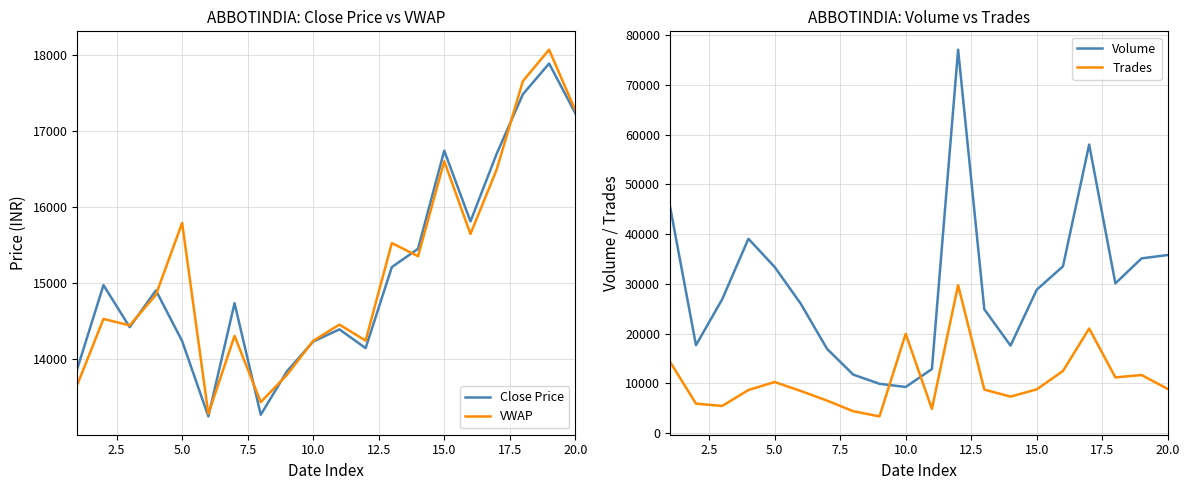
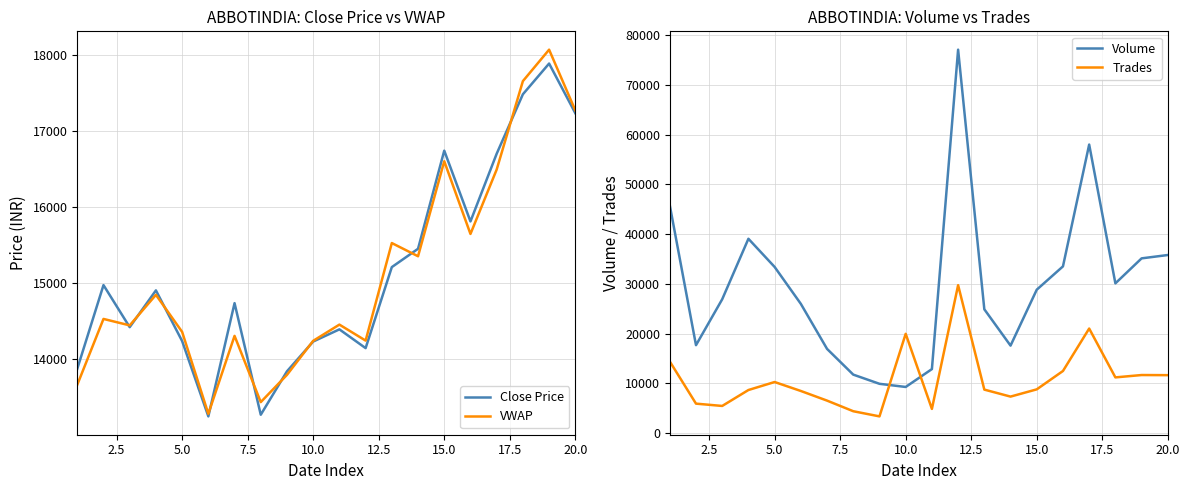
ABBOTINDIA: Close Price vs VWAP, VWAP, 5.0: 15800 -> 14400
ABBOTINDIA: Volume vs Trades, Trades, 20.0: 9000 -> 12000
